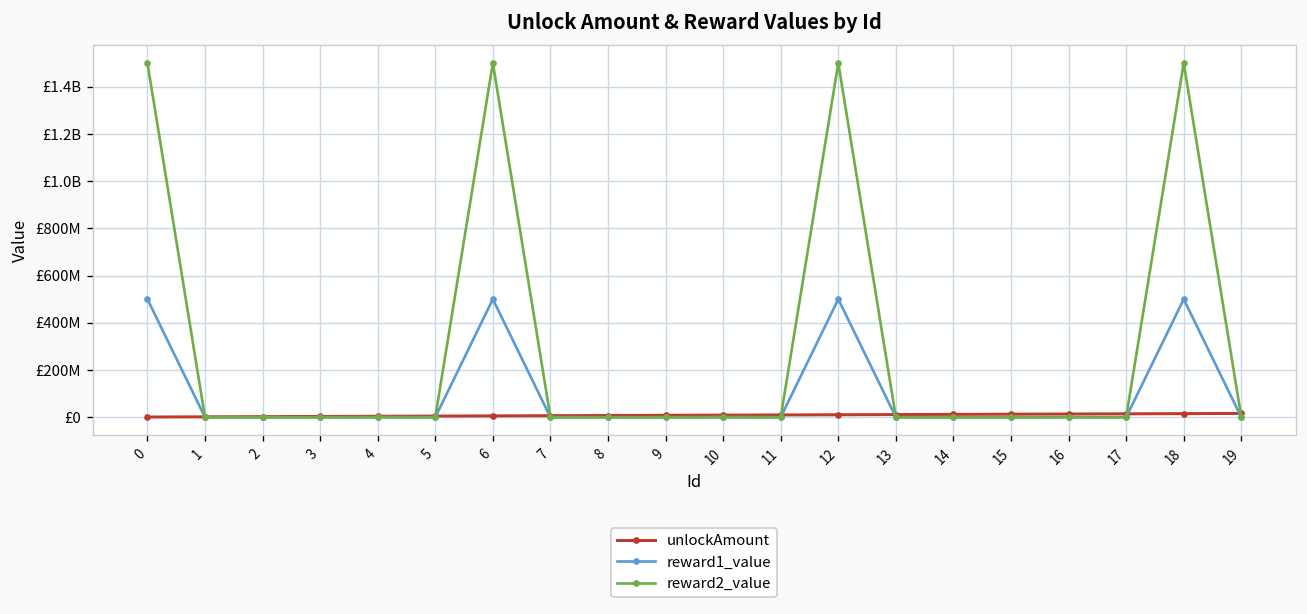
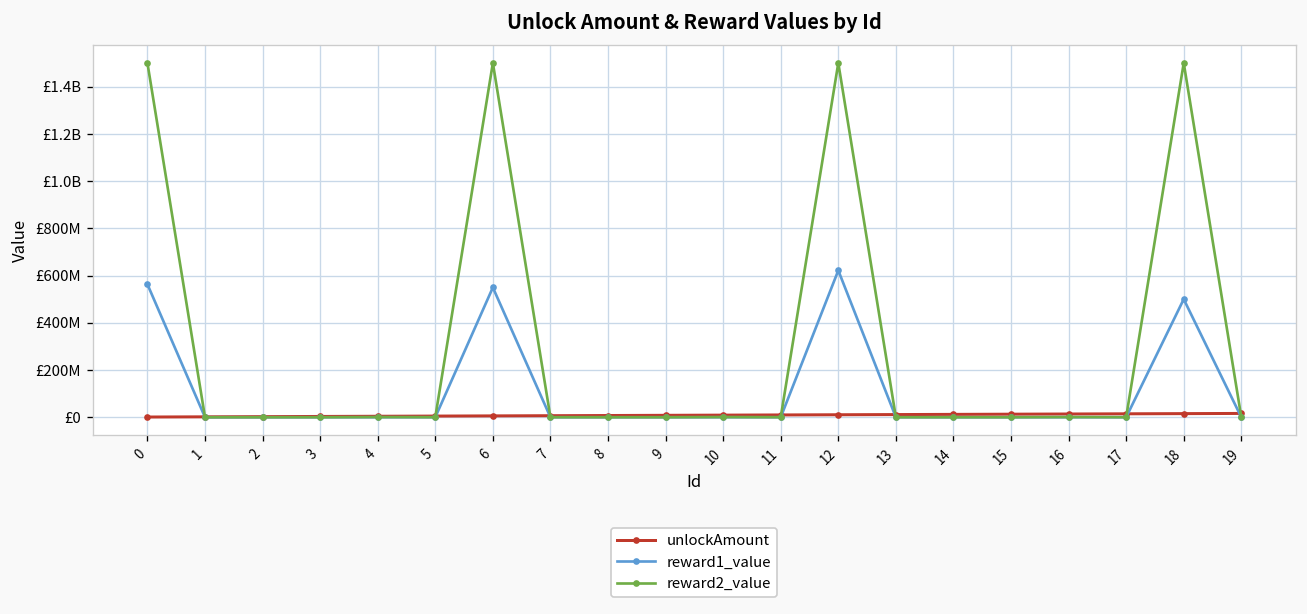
reward1_value, 0: £500000000 -> £560000000
reward1_value, 6: £500000000 -> £550000000
reward1_value, 12: £500000000 -> £620000000
